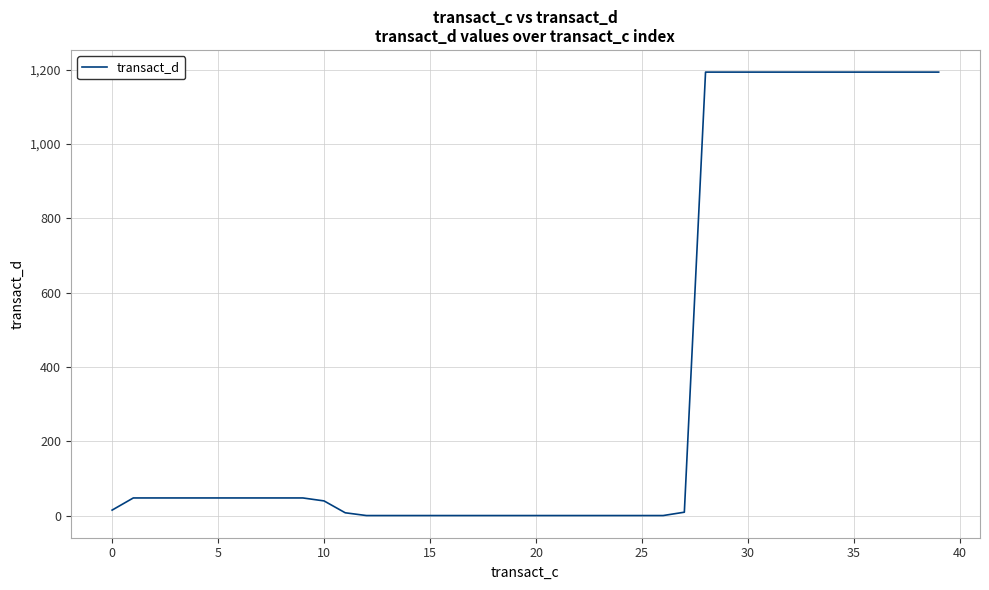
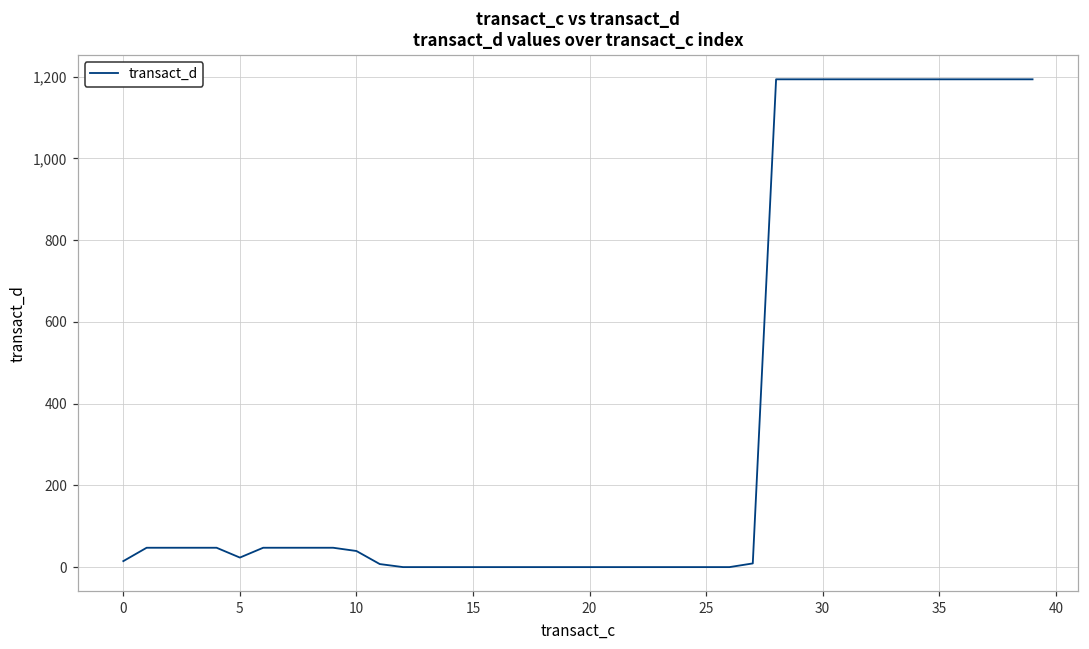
5: 50 -> 20
